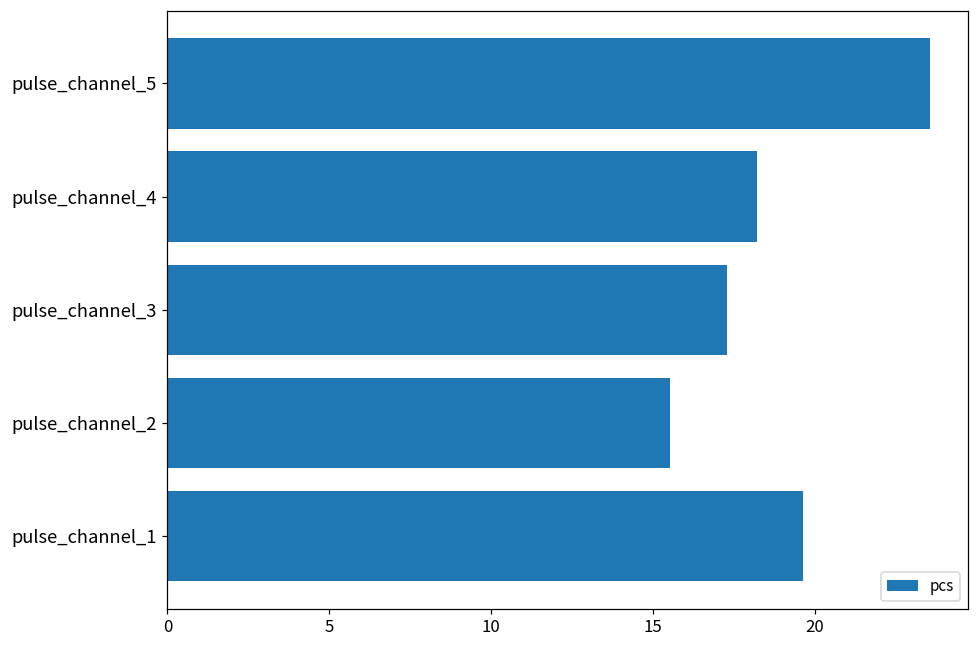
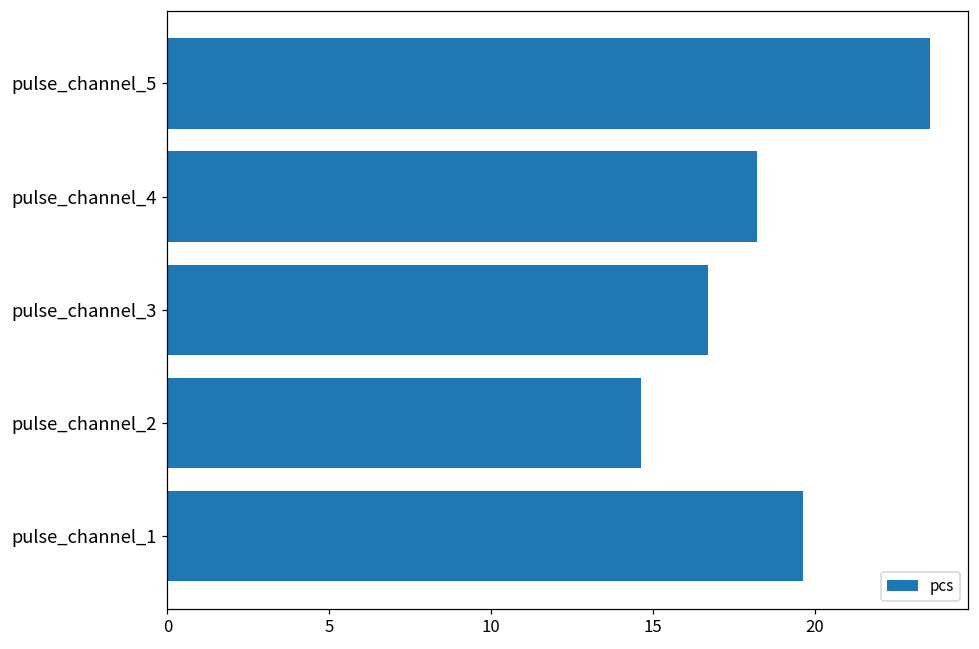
pulse_channel_3: 17.3 -> 16.7
pulse_channel_2: 15.5 -> 14.6
